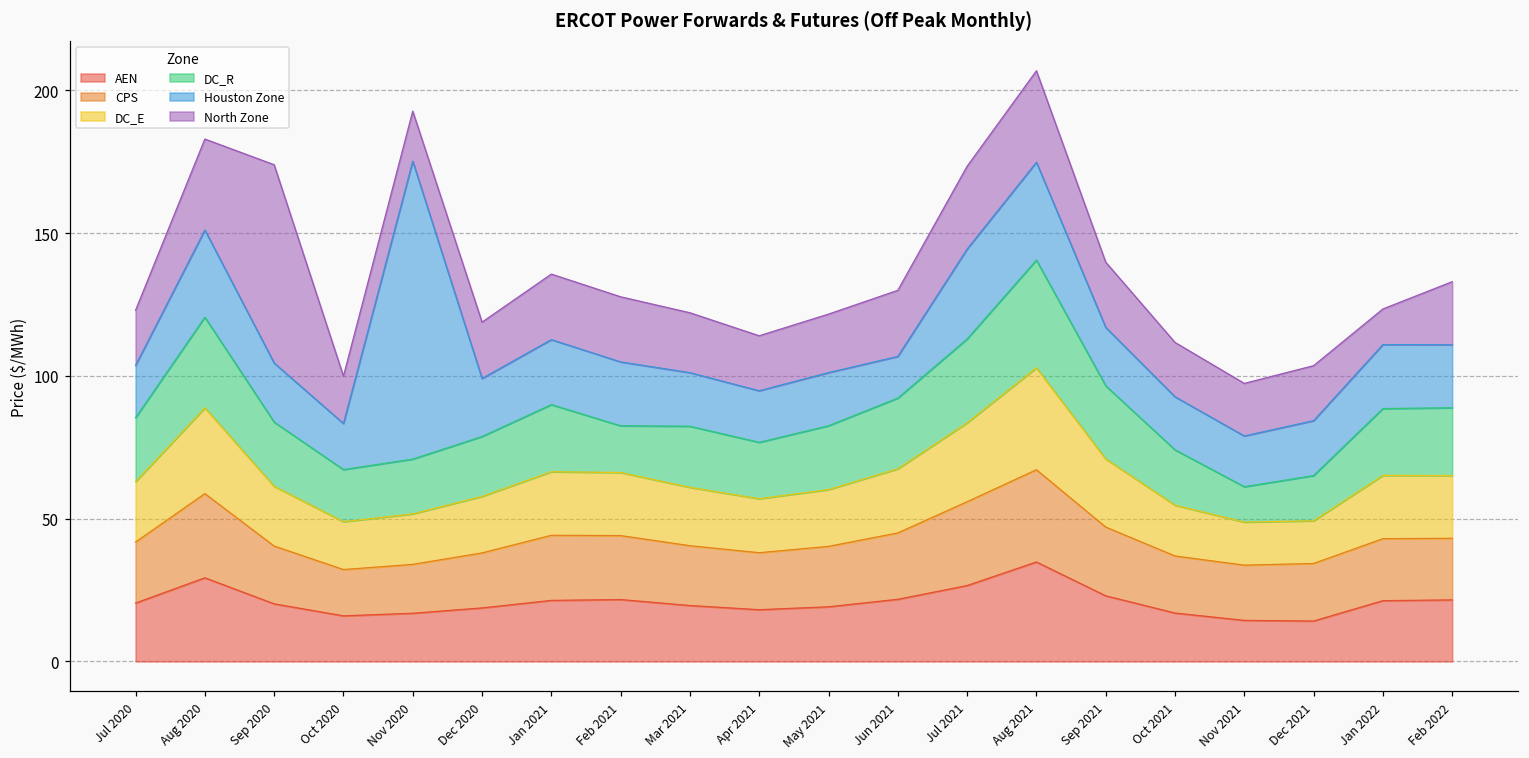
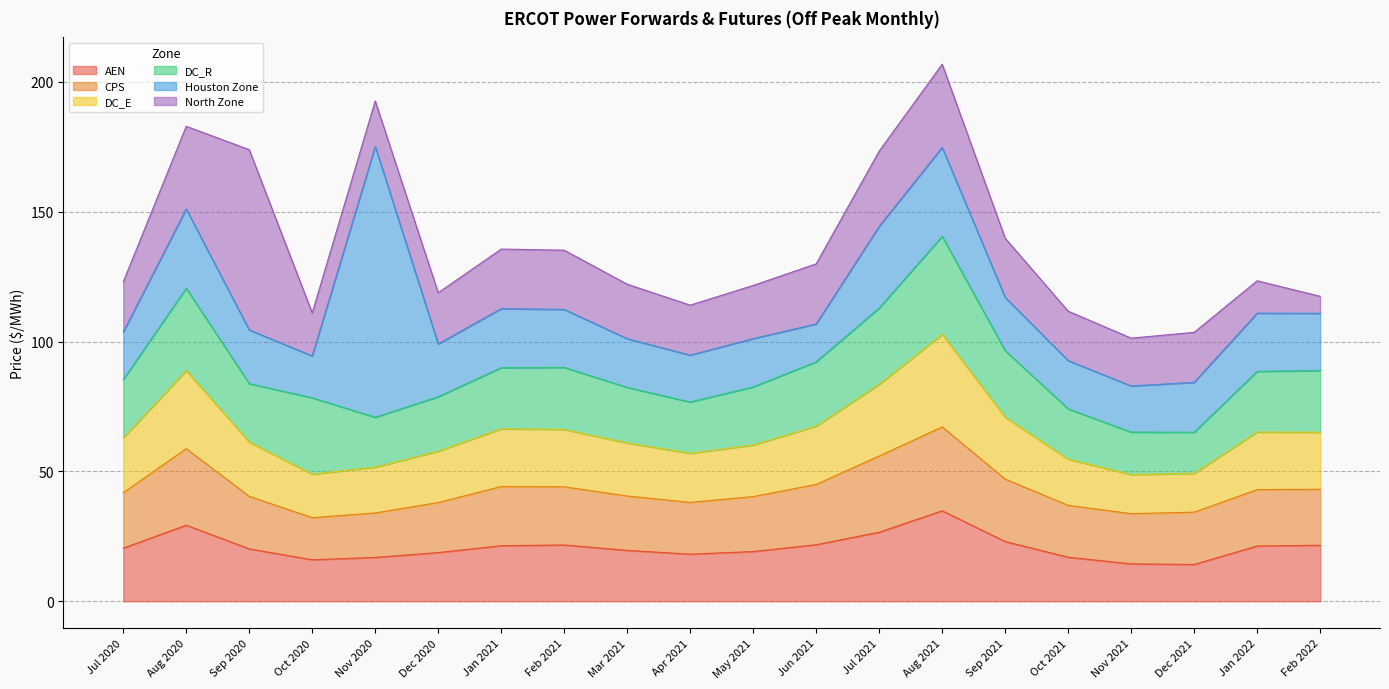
DC_R, Oct 2020: 18 -> 29
DC_R, Feb 2021: 16 -> 24
DC_R, Nov 2021: 12 -> 16
North Zone, Feb 2022: 22 -> 7
